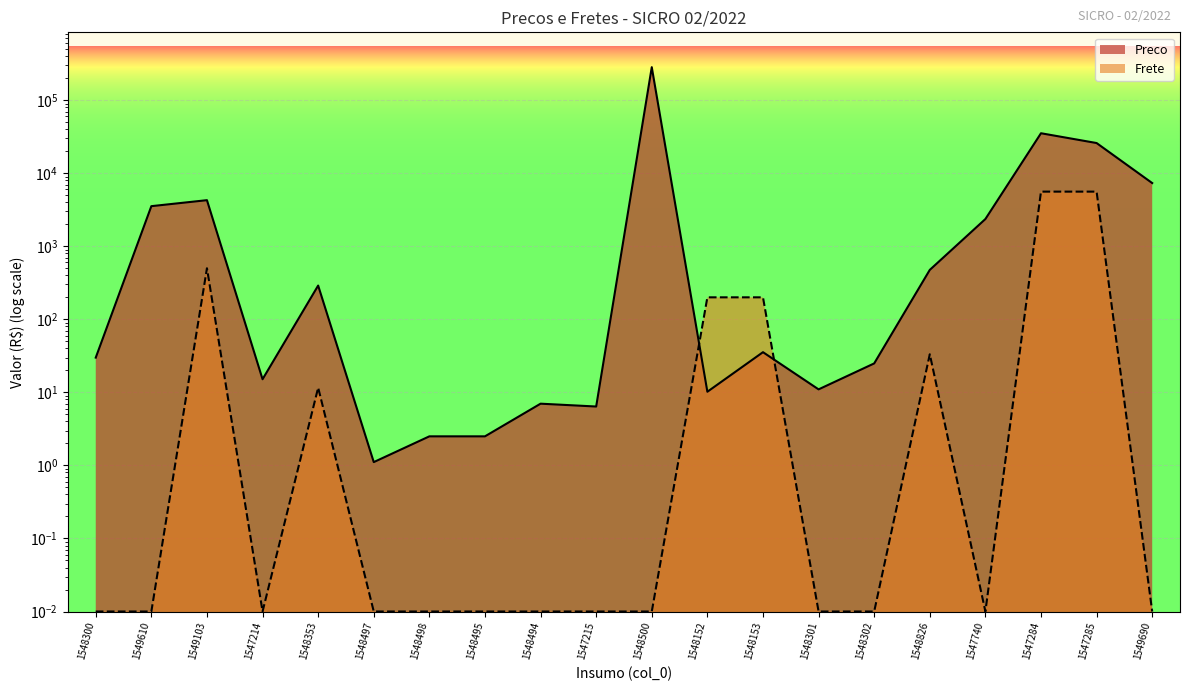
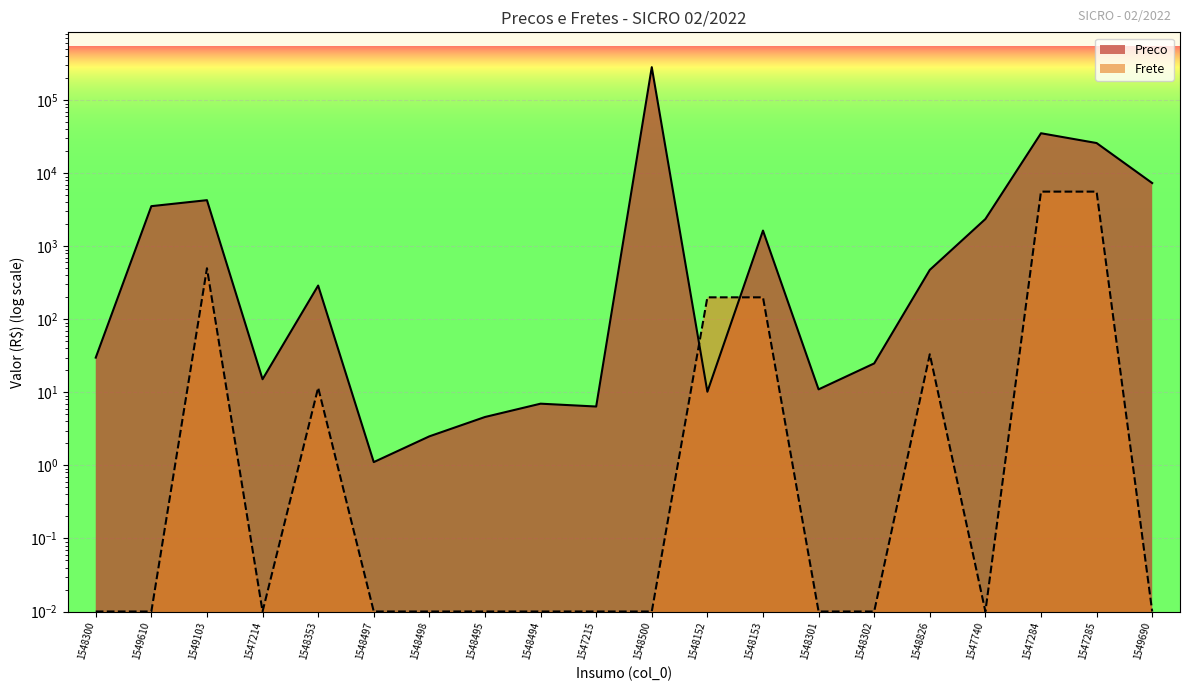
Preco, 1548495: 2.5 -> 5
Preco, 1548153: 40 -> 1600
